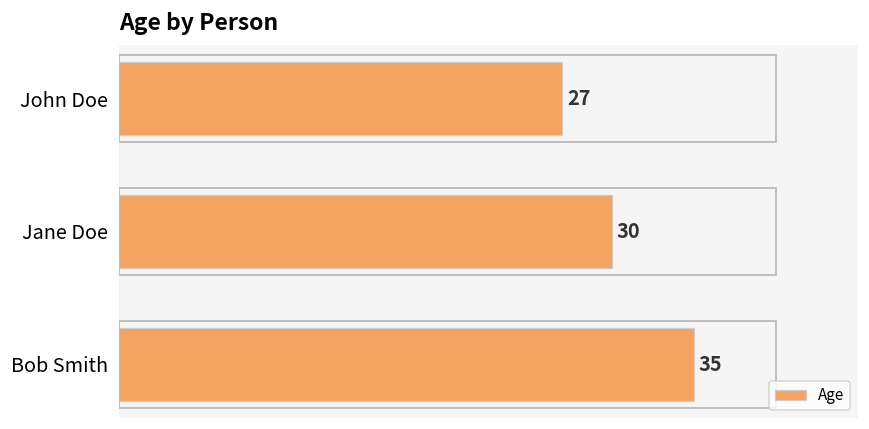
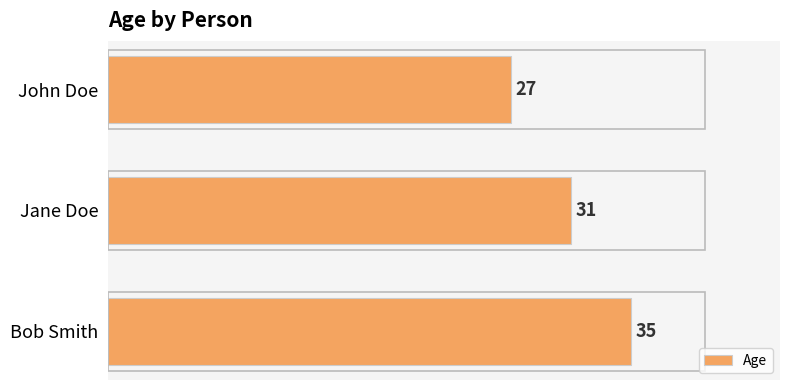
Jane Doe: 30 -> 31
